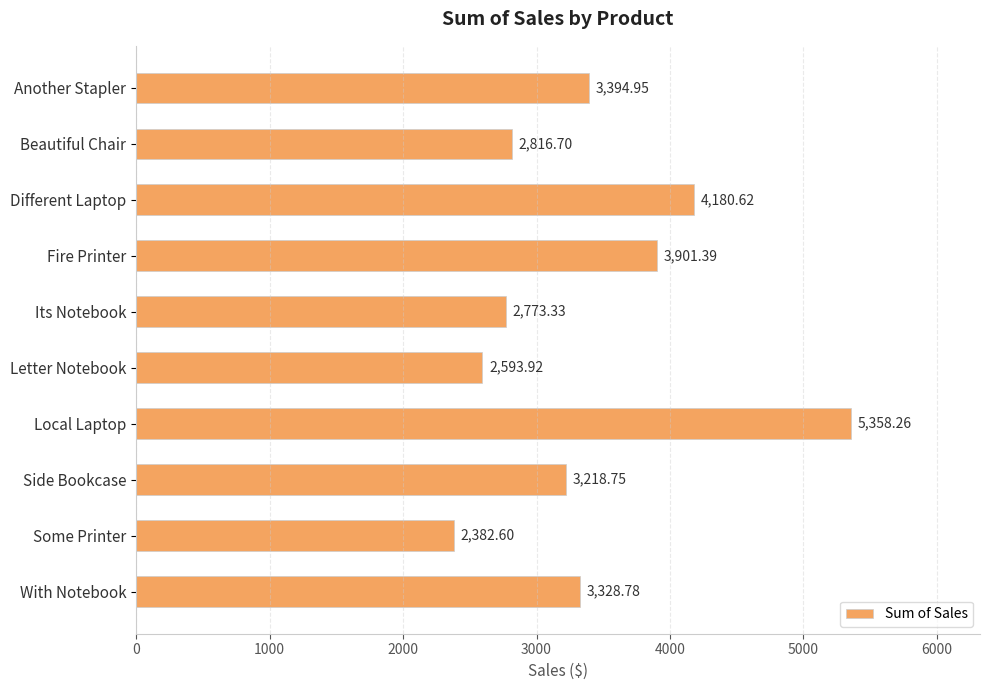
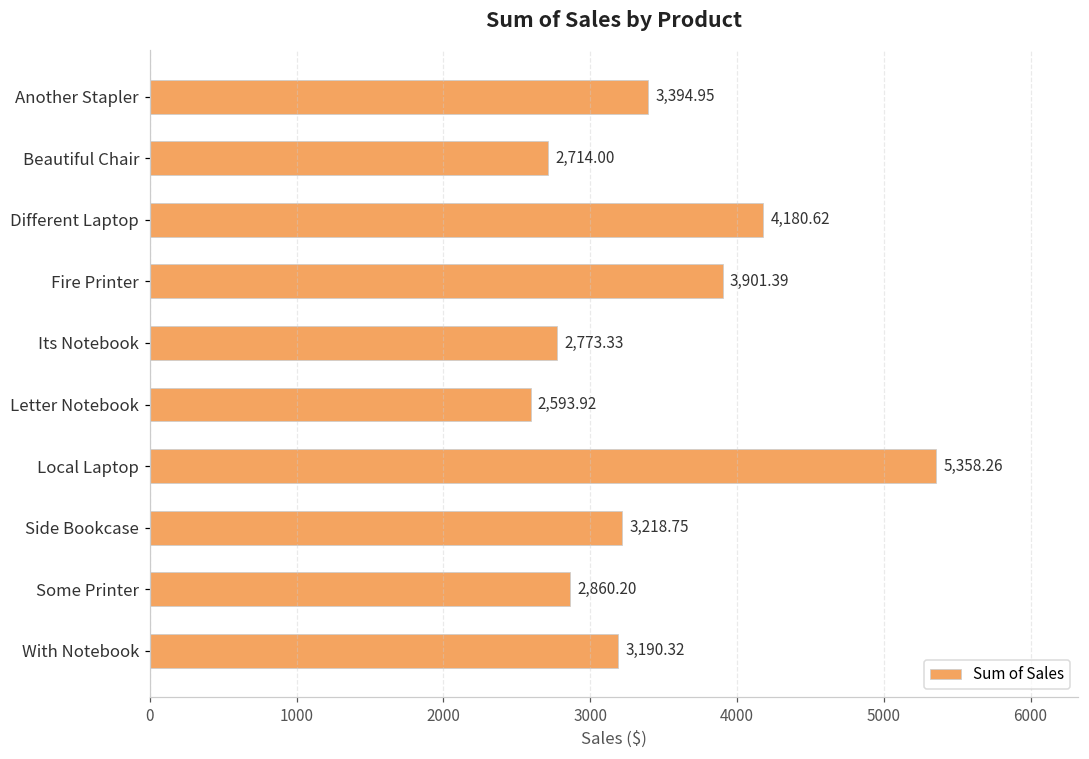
Beautiful Chair: 2,816.70 -> 2,714.00
Some Printer: 2,382.60 -> 2,860.20
With Notebook: 3,328.78 -> 3,190.32
